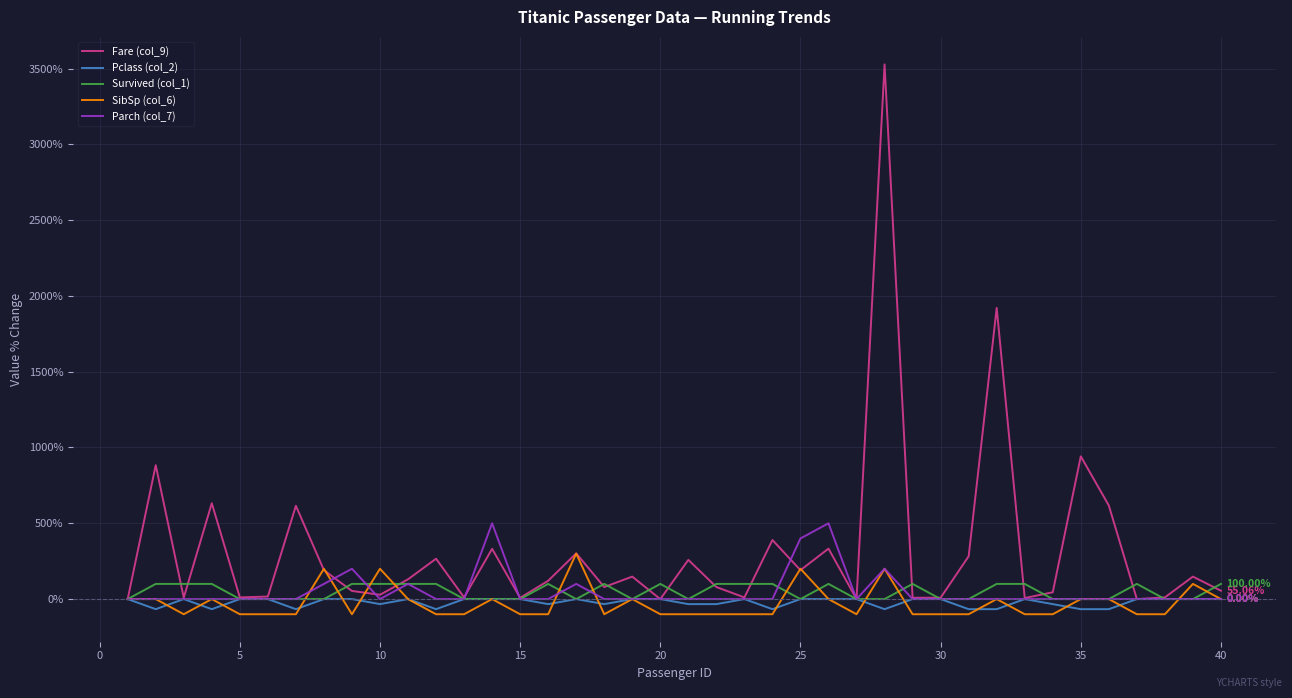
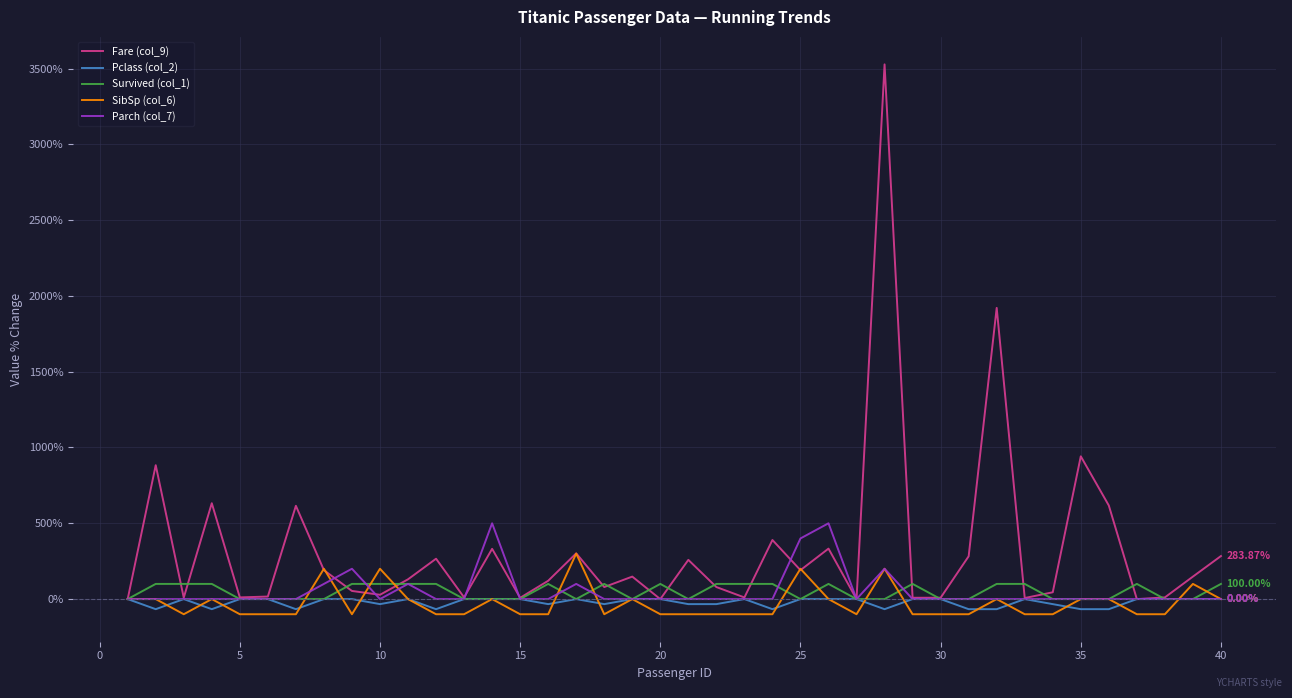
Fare (col_9), 40: 55.06% -> 283.87%
